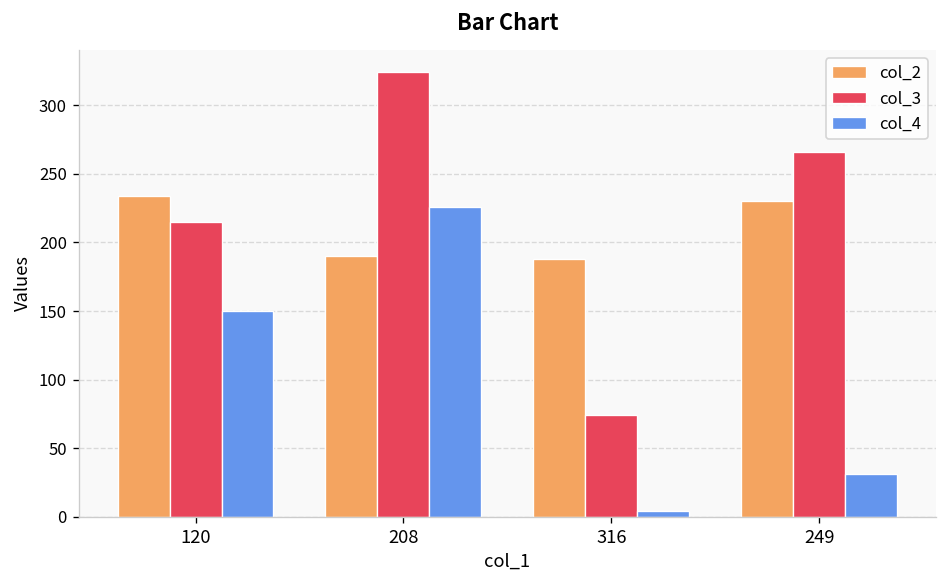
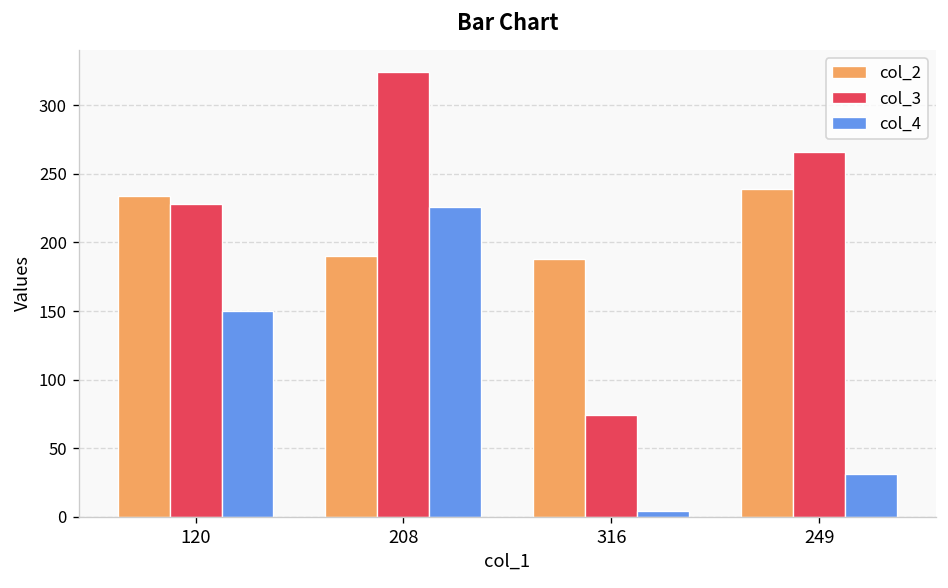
col_3, 120: 215 -> 228
col_2, 249: 230 -> 239
